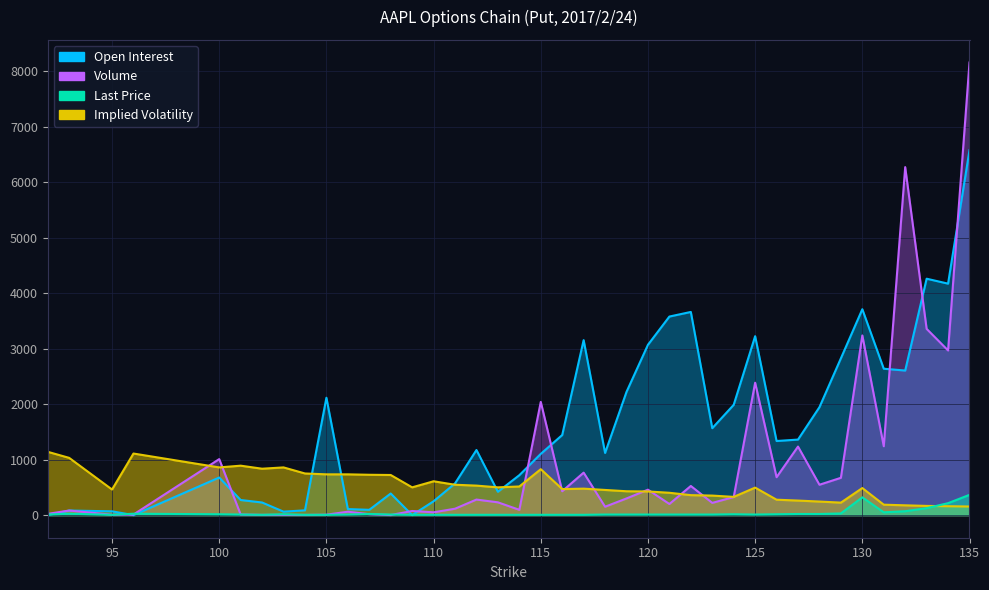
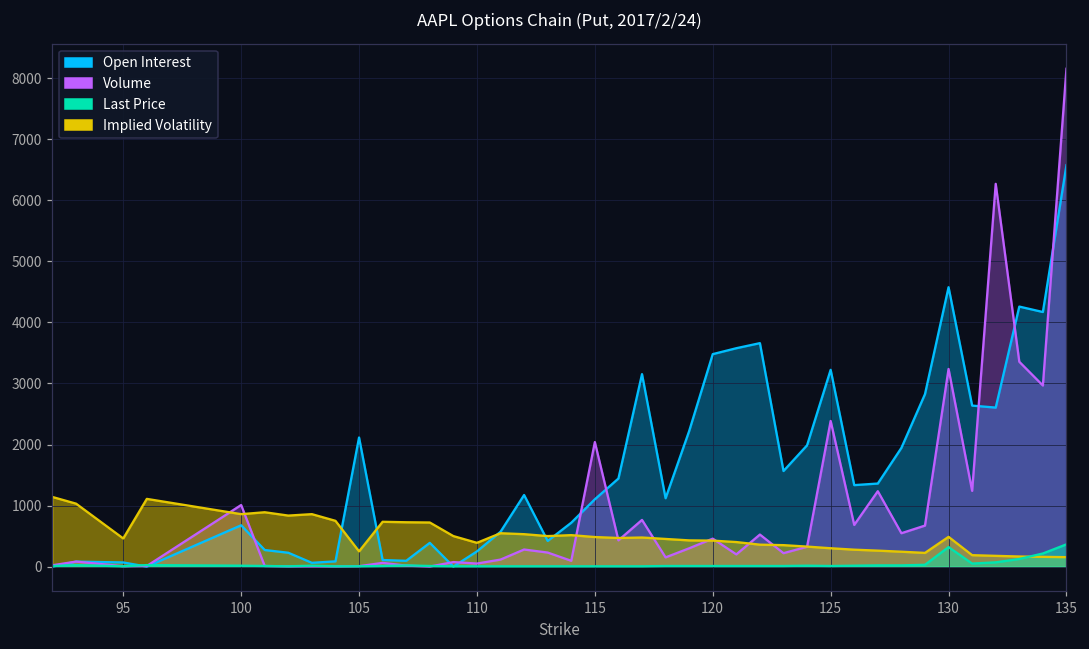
Implied Volatility, 105: 700 -> 200
Implied Volatility, 110: 600 -> 400
Implied Volatility, 115: 800 -> 500
Open Interest, 120: 3100 -> 3500
Implied Volatility, 125: 500 -> 300
Open Interest, 130: 3700 -> 4600
